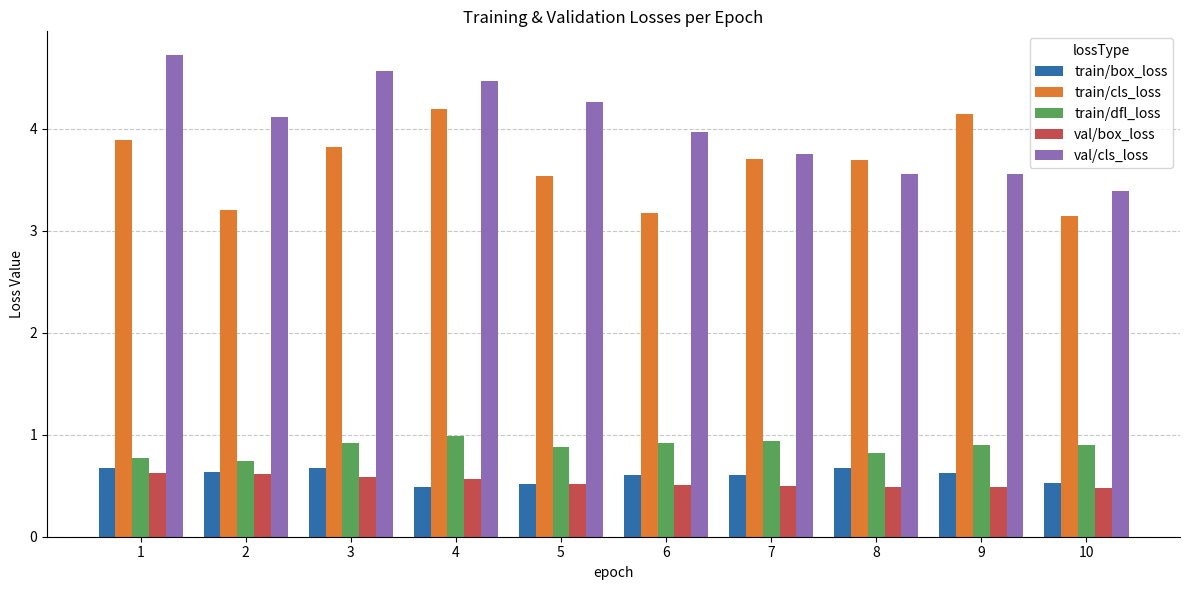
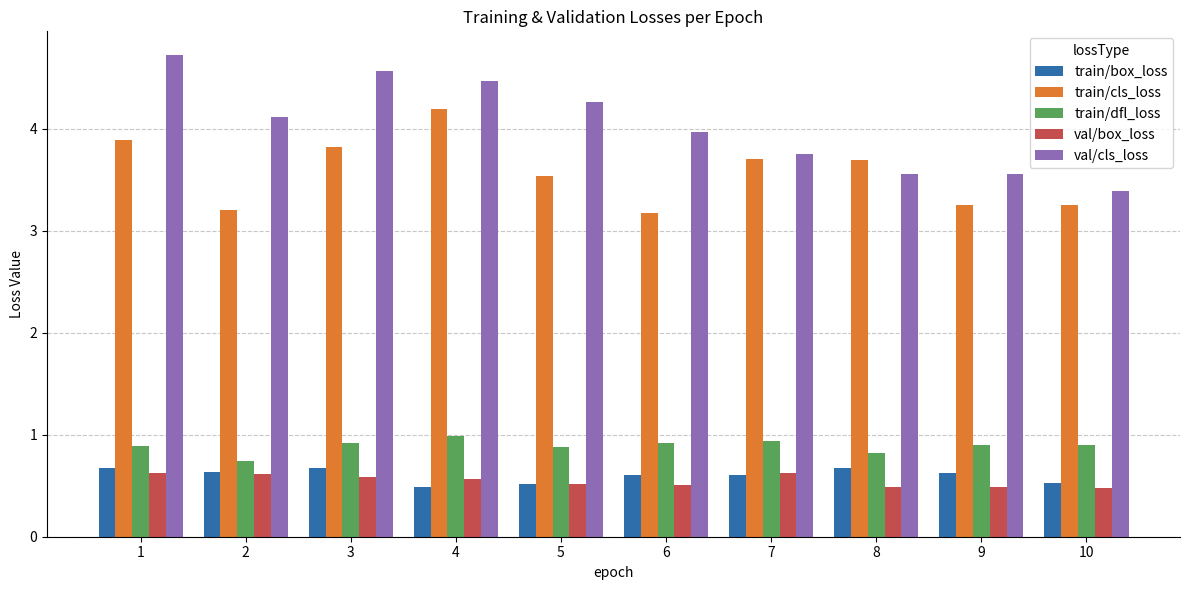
train/dfl_loss, 1: 0.77 -> 0.89
val/box_loss, 7: 0.50 -> 0.63
train/cls_loss, 9: 4.15 -> 3.26
train/cls_loss, 10: 3.15 -> 3.25
